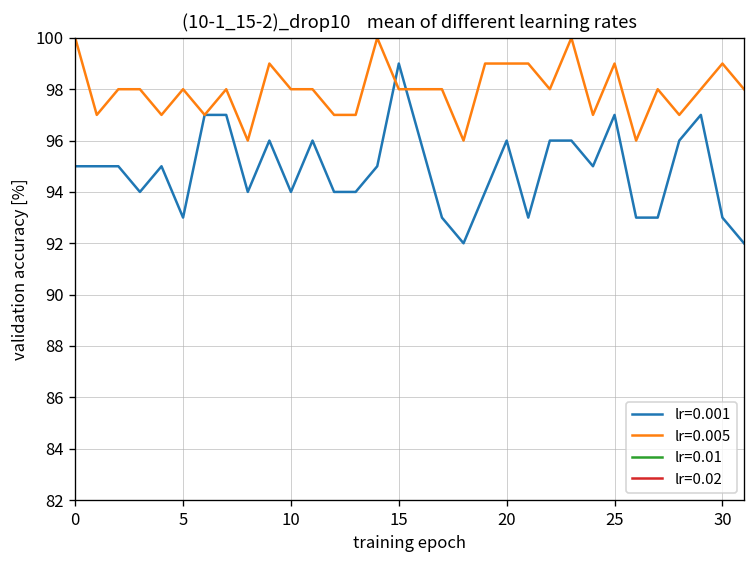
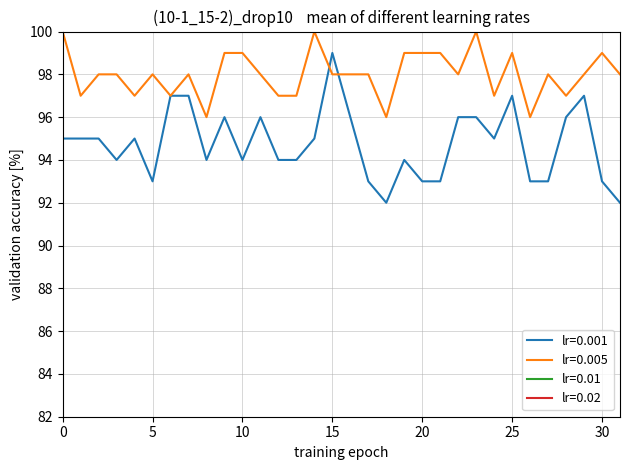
lr=0.005, 10: 98 -> 99
lr=0.001, 20: 96 -> 93
